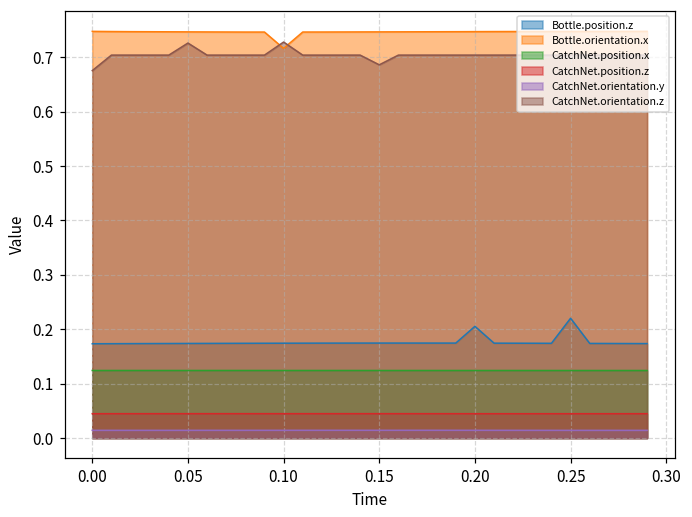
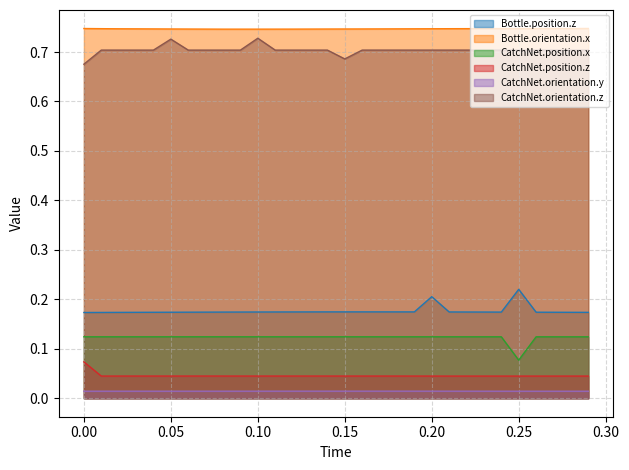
CatchNet.position.z, 0.00: 0.04 -> 0.07
Bottle.orientation.x, 0.10: 0.72 -> 0.75
CatchNet.position.x, 0.25: 0.12 -> 0.08
